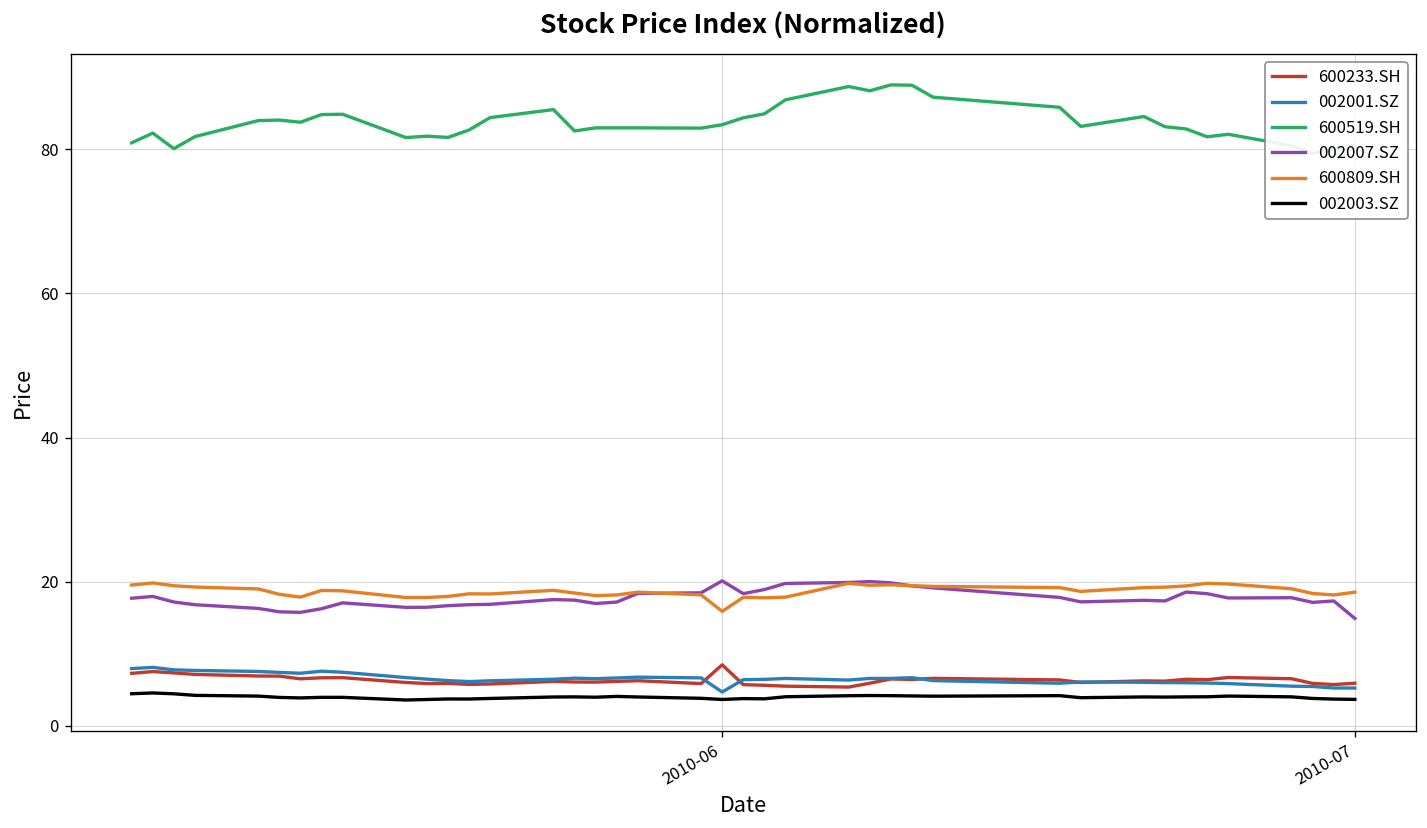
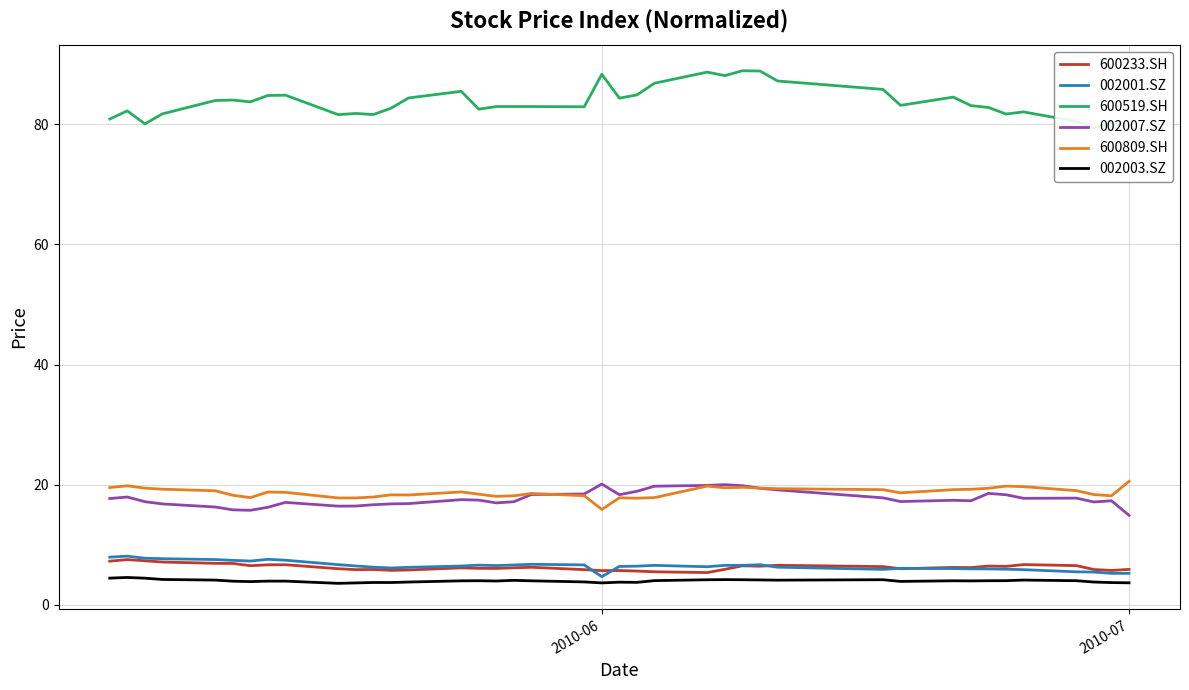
600233.SH, 2010-06: 8 -> 6
600519.SH, 2010-06: 83 -> 88
600809.SH, 2010-07: 19 -> 21
